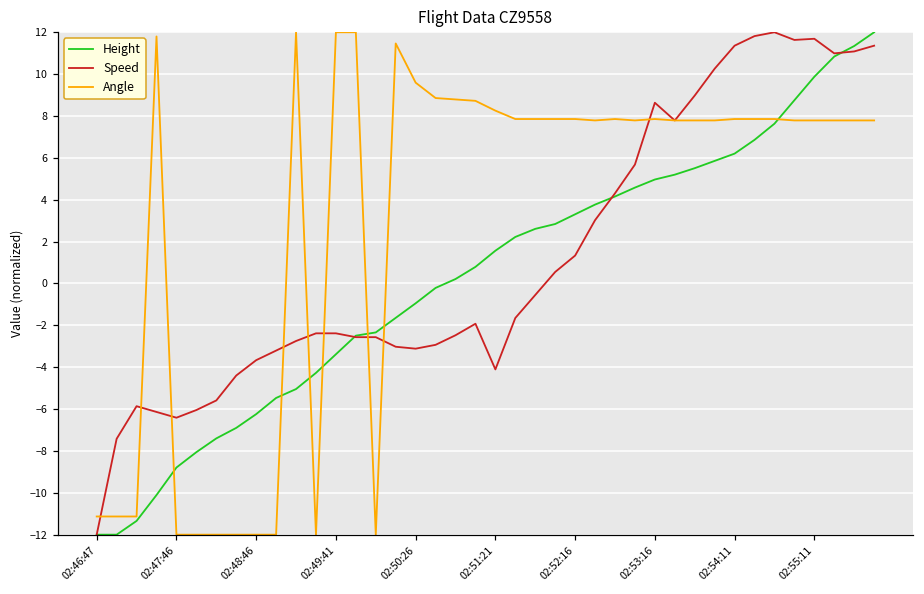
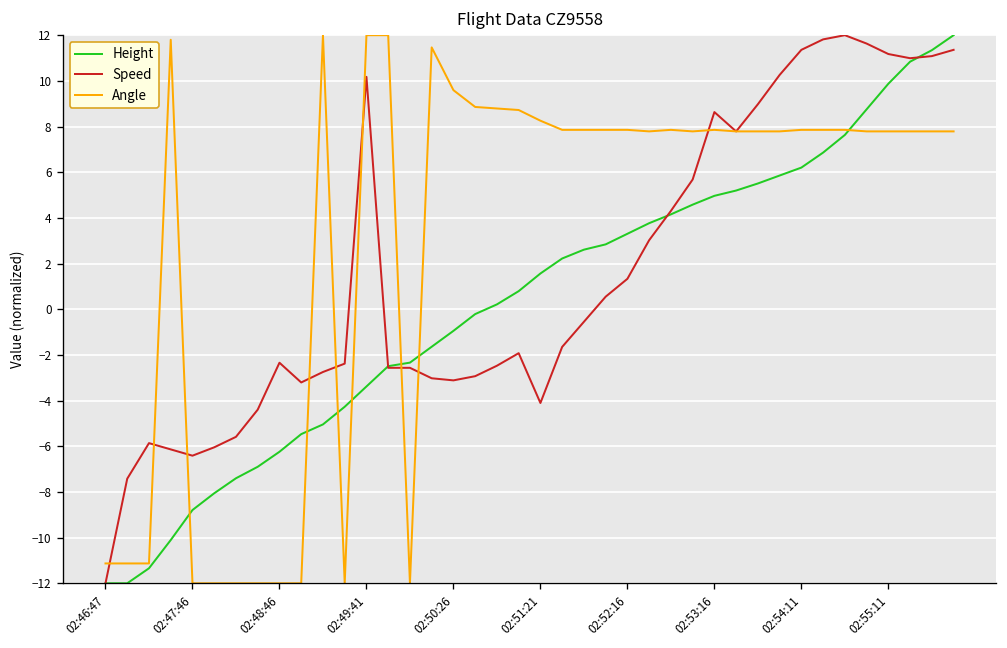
Speed, 02:48:46: -3.7 -> -2.3
Speed, 02:49:41: -2.4 -> 10.2
Speed, 02:55:11: 11.7 -> 11.2
